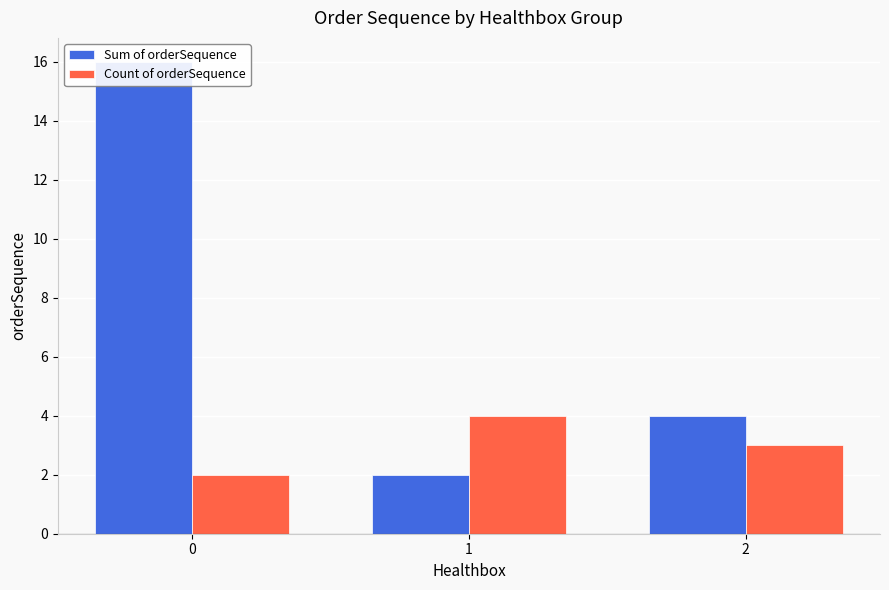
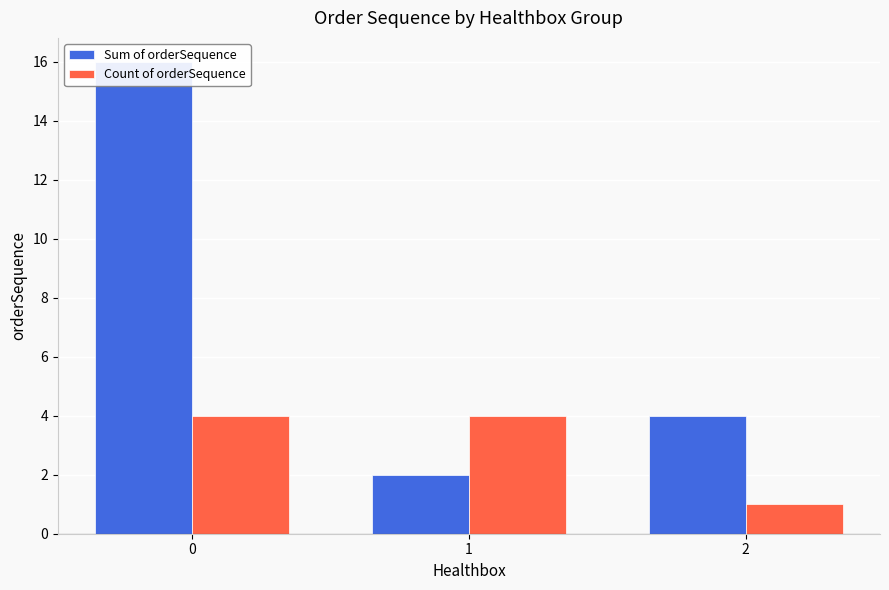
Count of orderSequence, 0: 2 -> 4
Count of orderSequence, 2: 3 -> 1
